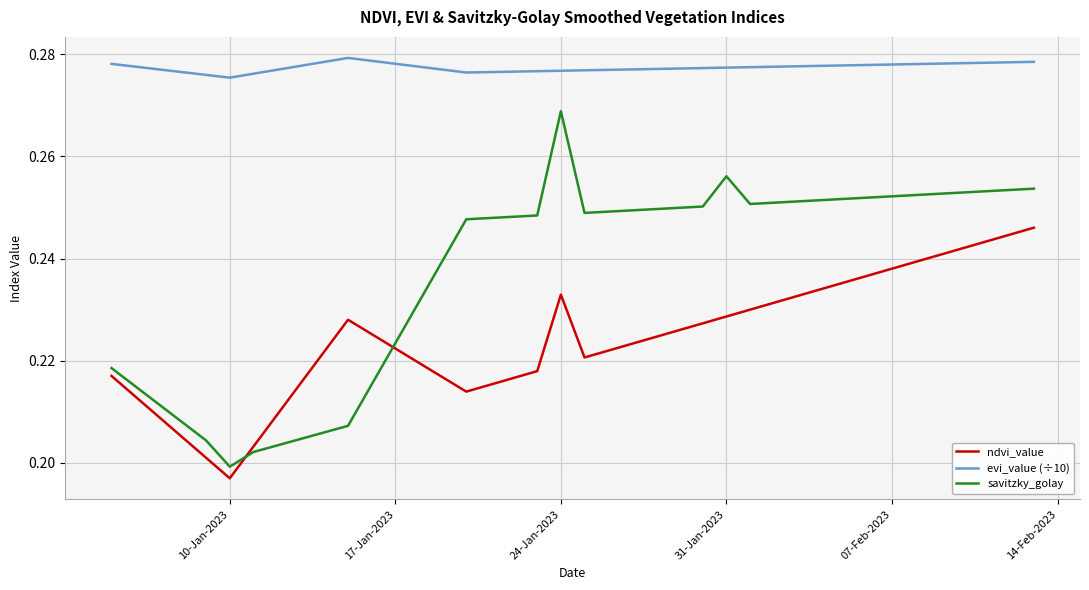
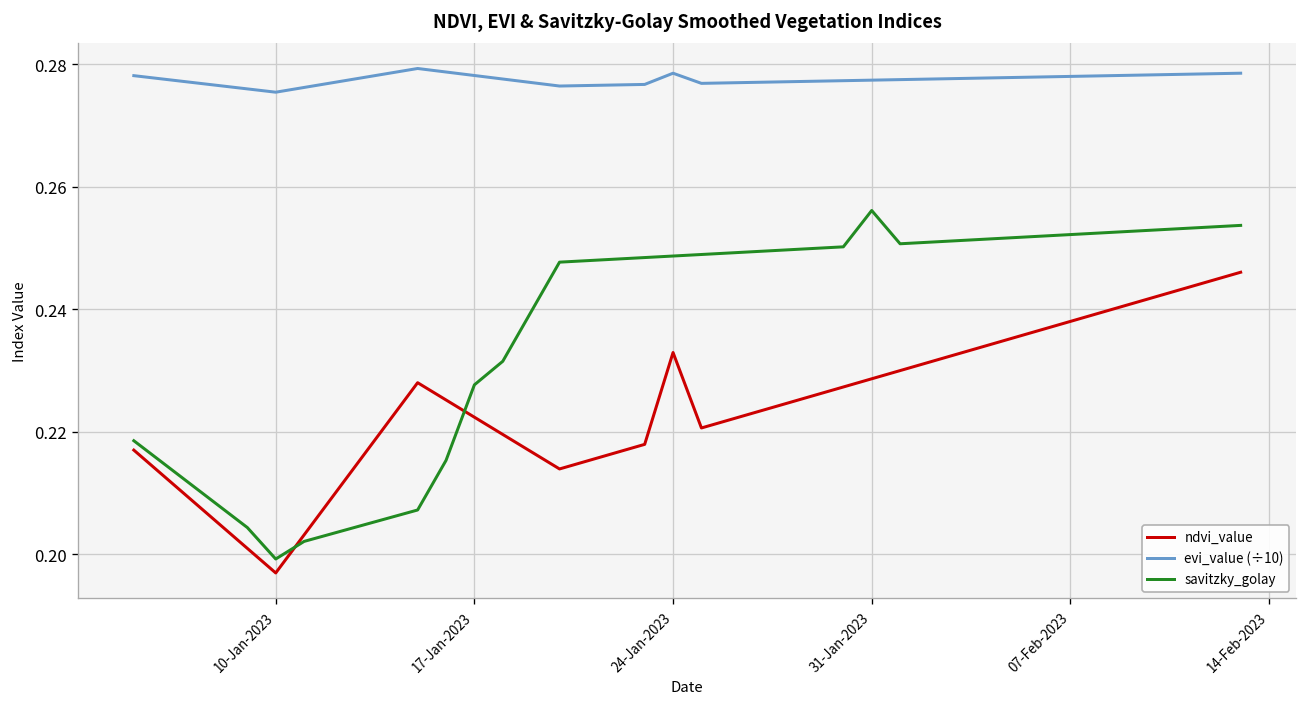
savitzky_golay, 17-Jan-2023: 0.223 -> 0.228
evi_value (÷10), 24-Jan-2023: 0.277 -> 0.279
savitzky_golay, 24-Jan-2023: 0.269 -> 0.249
